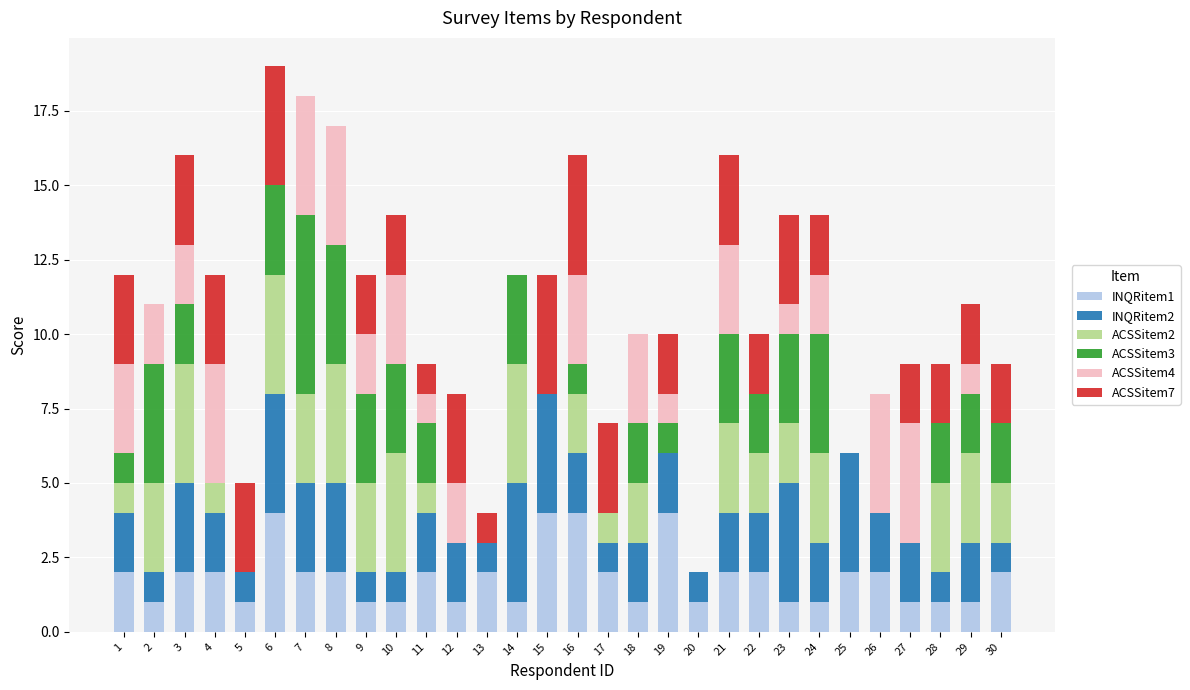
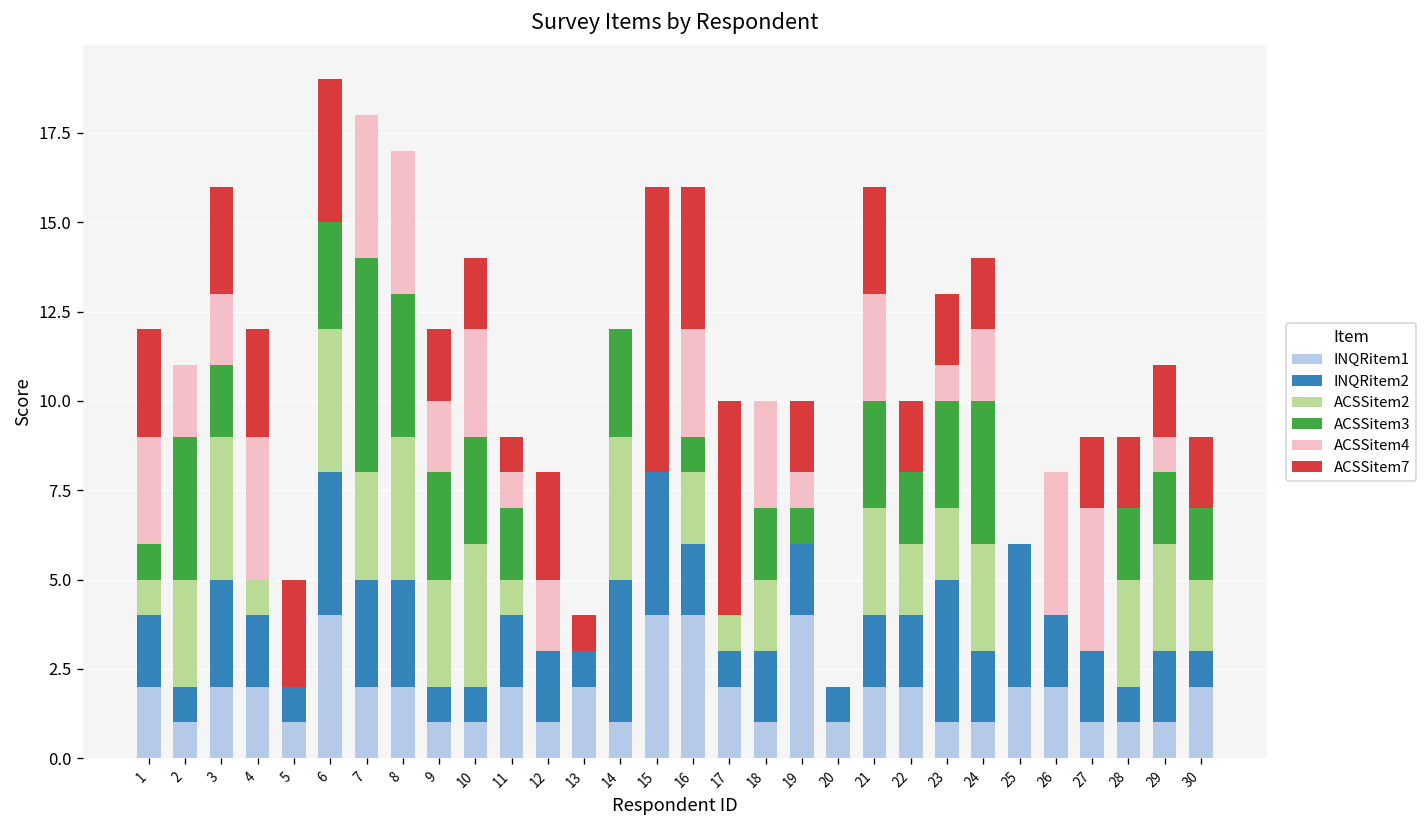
ACSSitem7, 15: 4 -> 8
ACSSitem7, 17: 3 -> 6
ACSSitem7, 23: 3 -> 2
